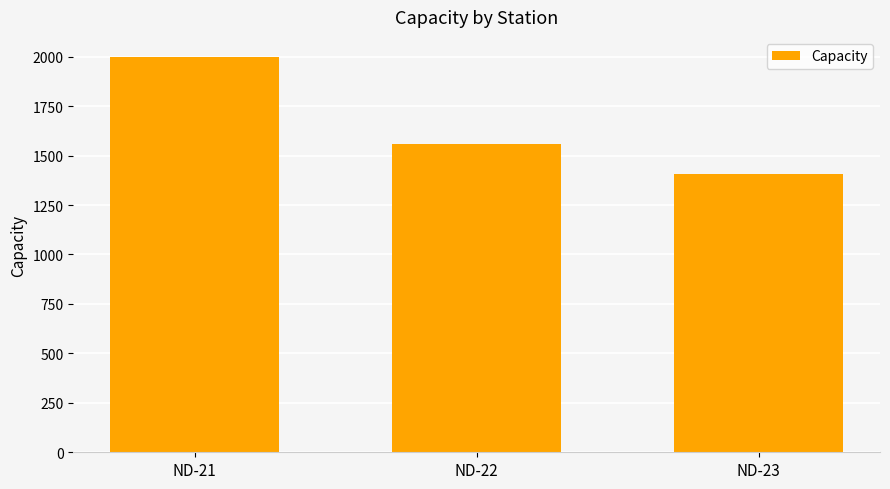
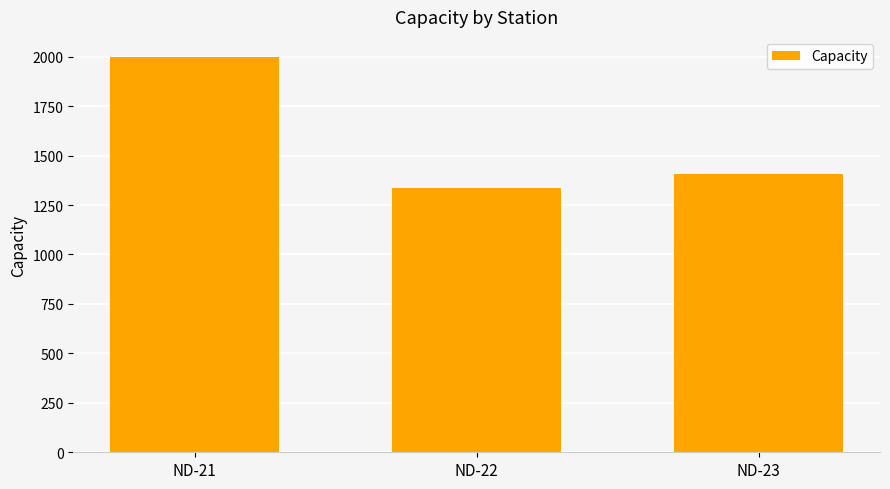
ND-22: 1560 -> 1340
